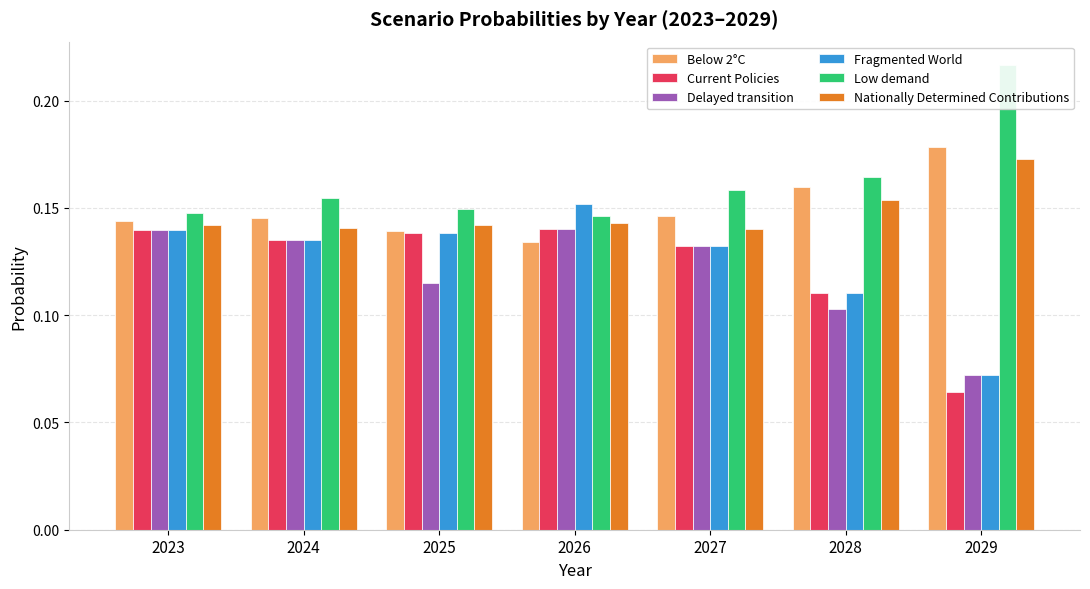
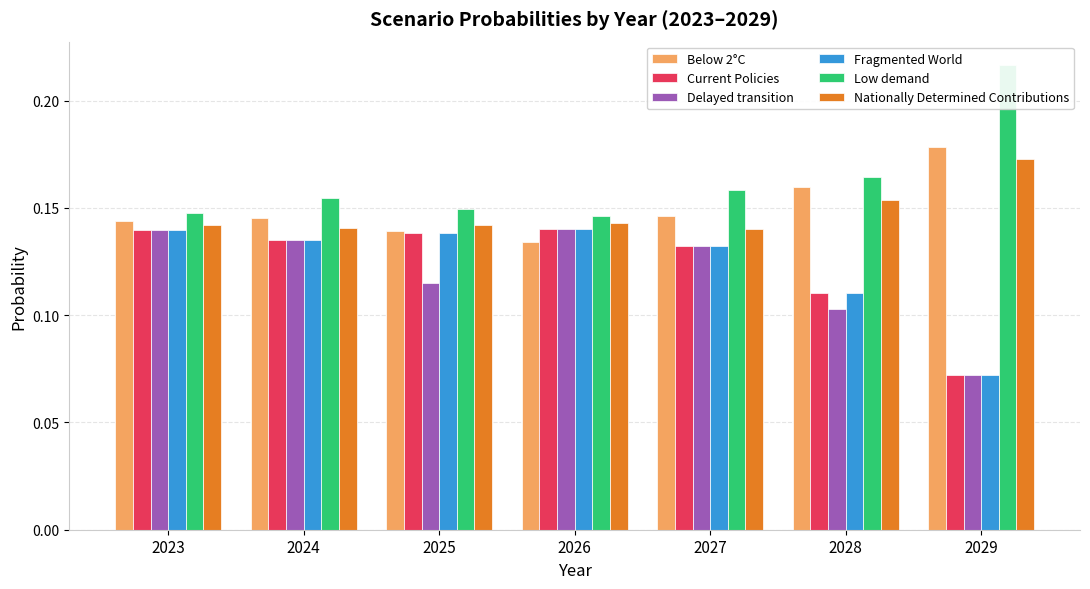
Fragmented World, 2026: 0.152 -> 0.140
Current Policies, 2029: 0.064 -> 0.072
